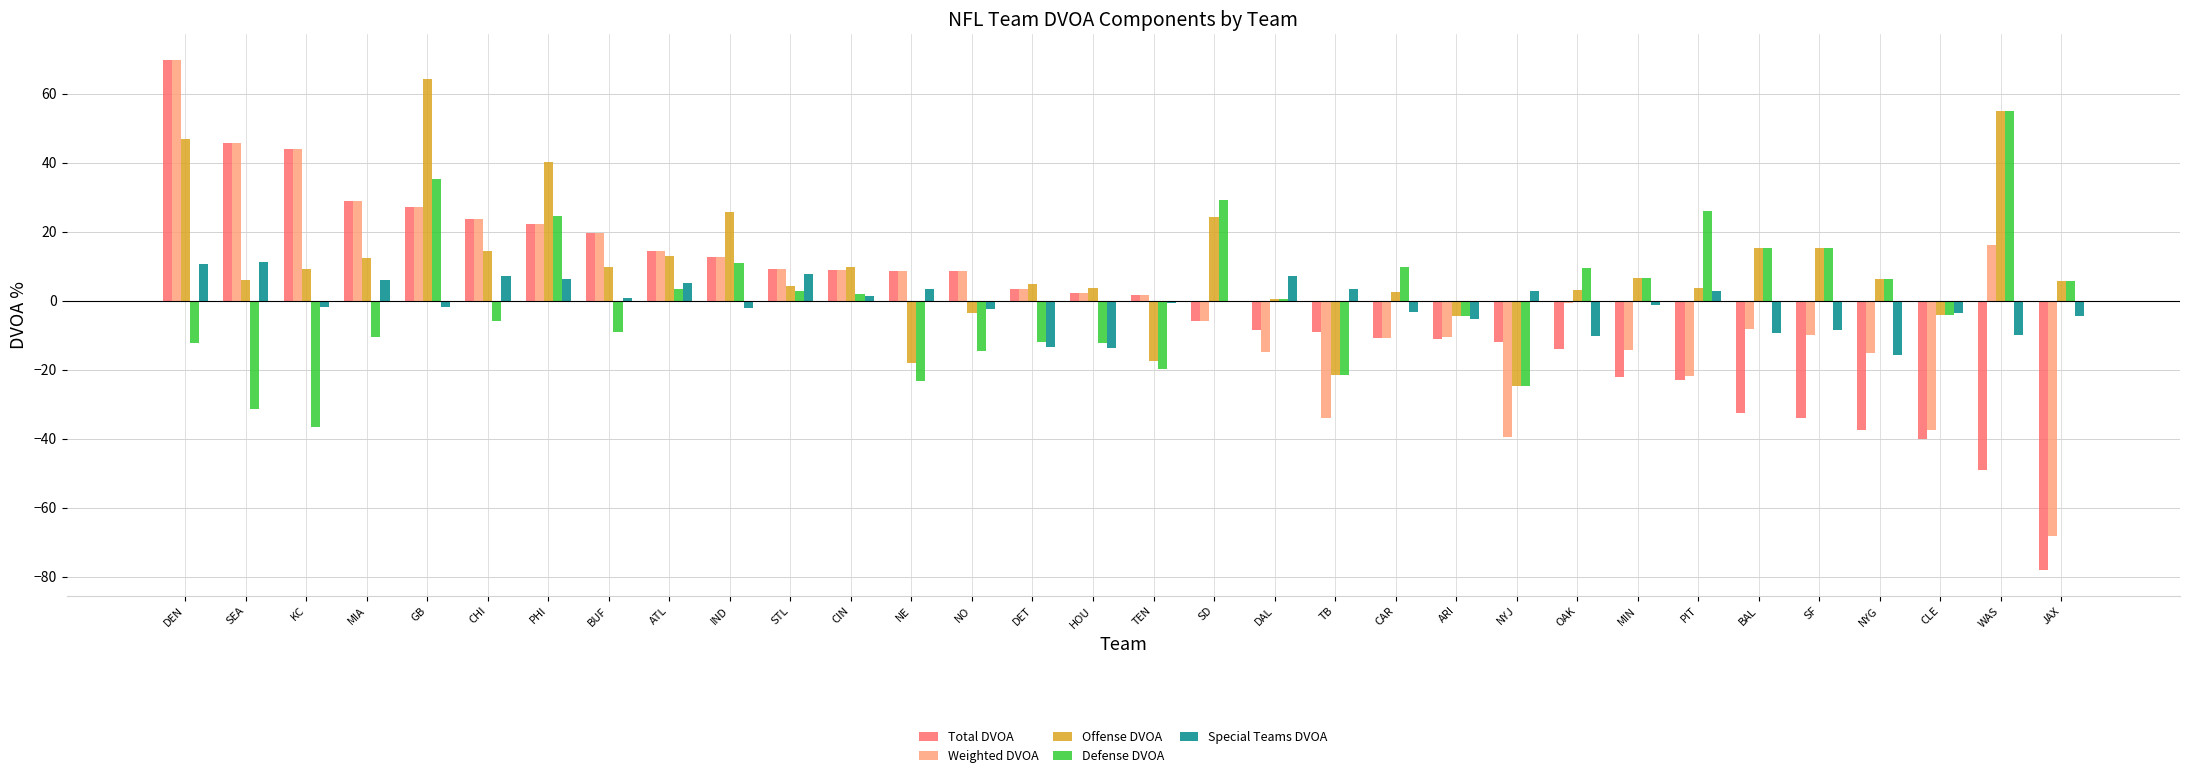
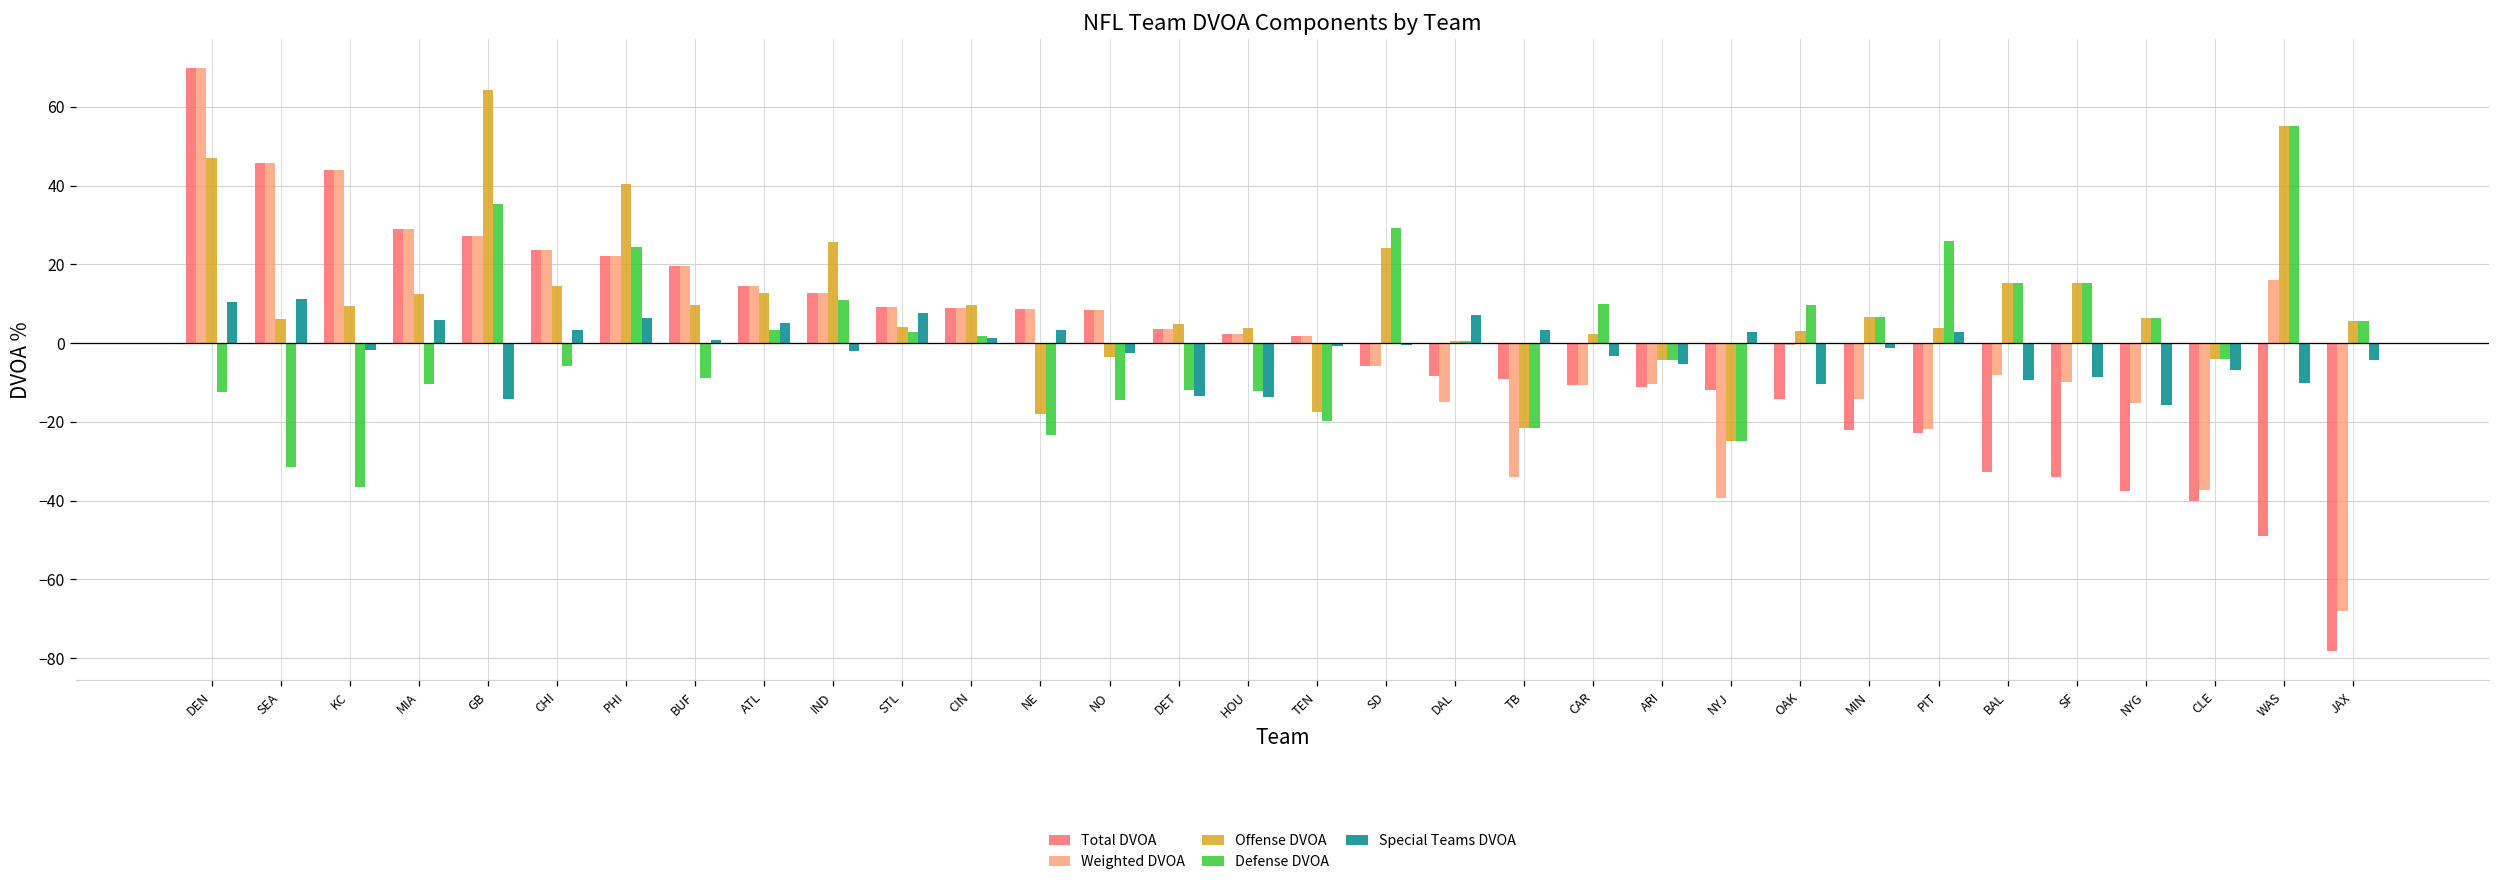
Special Teams DVOA, GB: -2 -> -14
Special Teams DVOA, CHI: 7 -> 3
Special Teams DVOA, CLE: -4 -> -7
